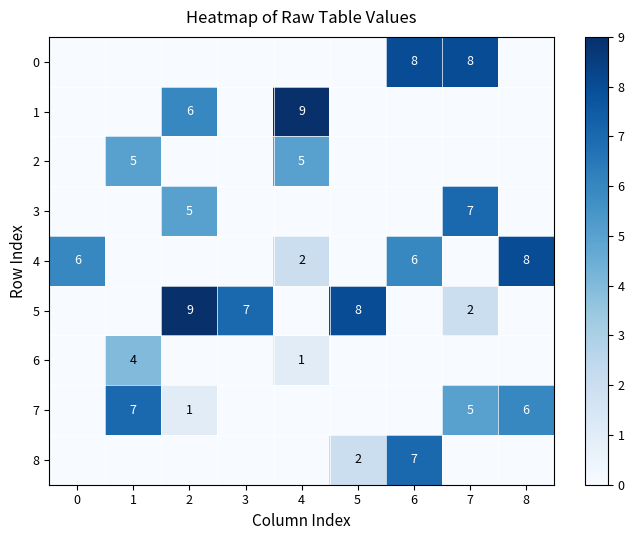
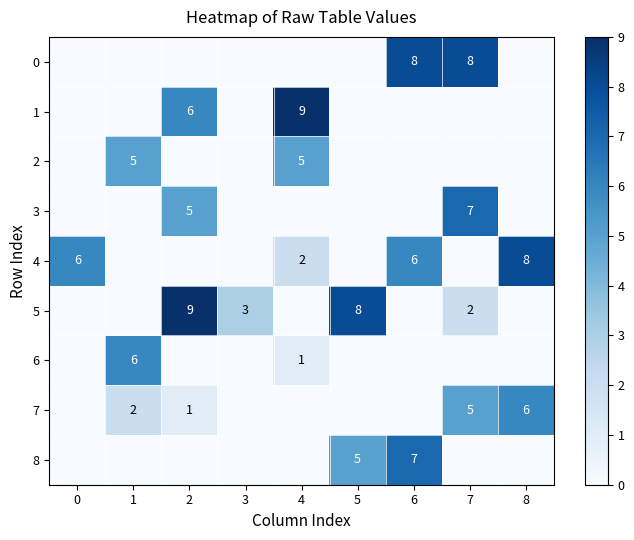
5, 3: 7 -> 3
6, 1: 4 -> 6
7, 1: 7 -> 2
8, 5: 2 -> 5
